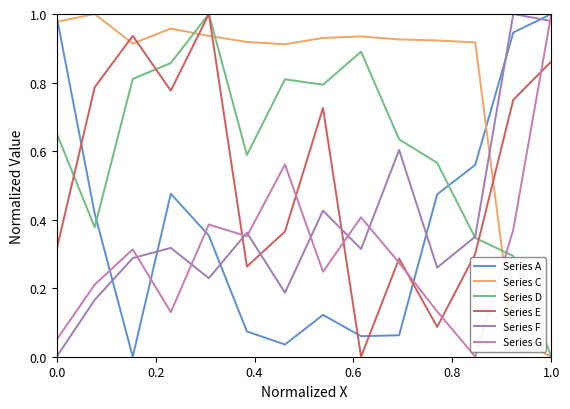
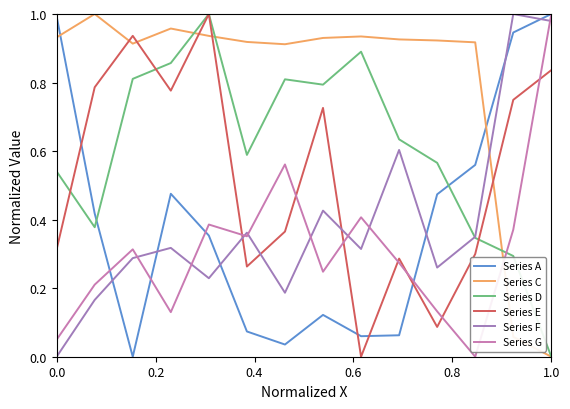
Series C, 0.0: 0.98 -> 0.93
Series D, 0.0: 0.65 -> 0.54
Series E, 1.0: 0.86 -> 0.84
